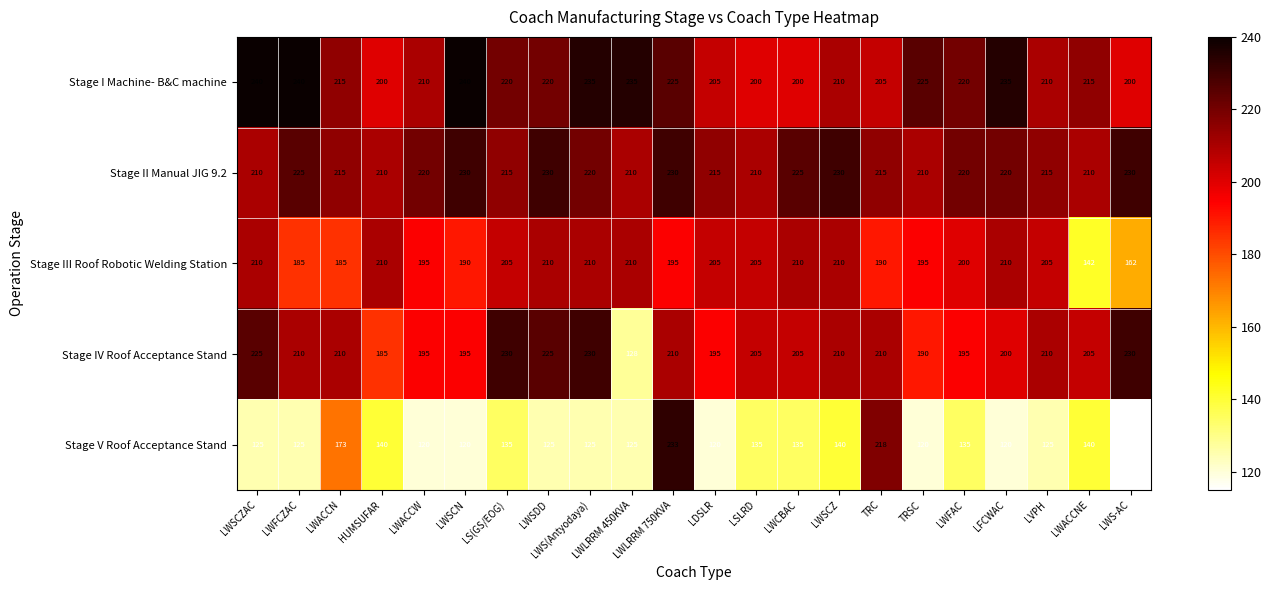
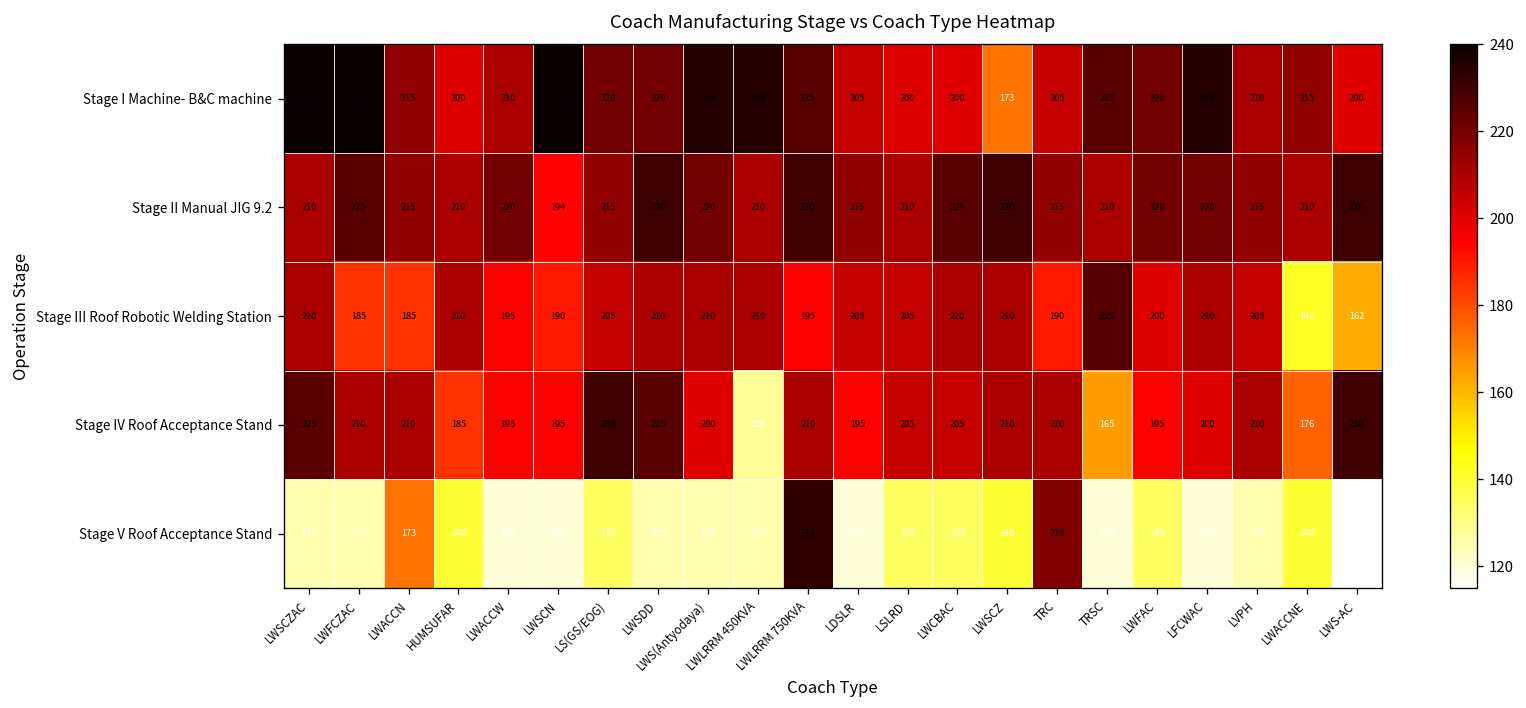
Stage I Machine- B&C machine, LWSCZ: 210 -> 173
Stage II Manual JIG 9.2, LWSCN: 230 -> 194
Stage III Roof Robotic Welding Station, TRSC: 195 -> 226
Stage IV Roof Acceptance Stand, LWS(Antyodaya): 230 -> 200
Stage IV Roof Acceptance Stand, TRSC: 190 -> 165
Stage IV Roof Acceptance Stand, LWACCNE: 205 -> 176
